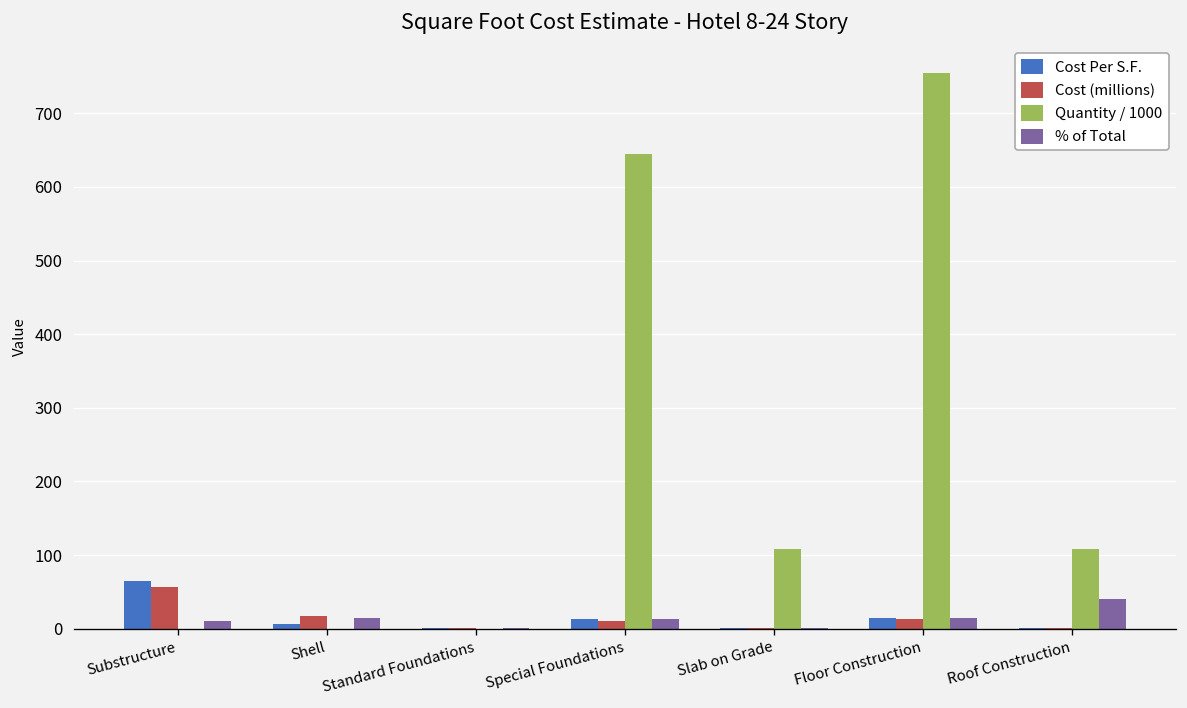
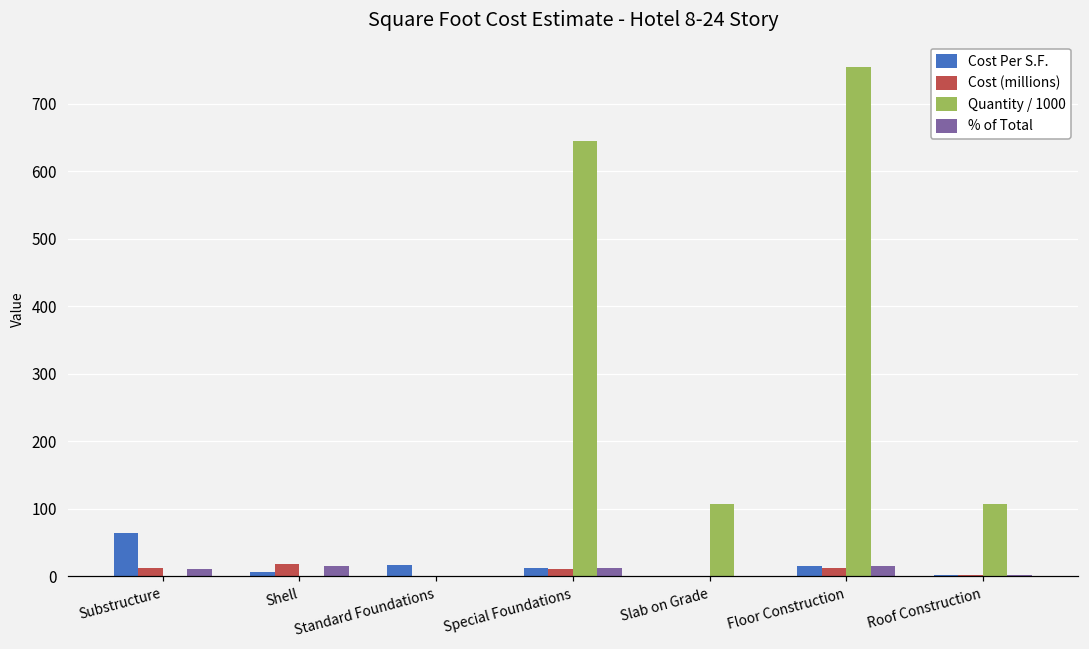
Cost (millions), Substructure: 60 -> 10
Cost Per S.F., Standard Foundations: 0 -> 20
% of Total, Roof Construction: 40 -> 0
